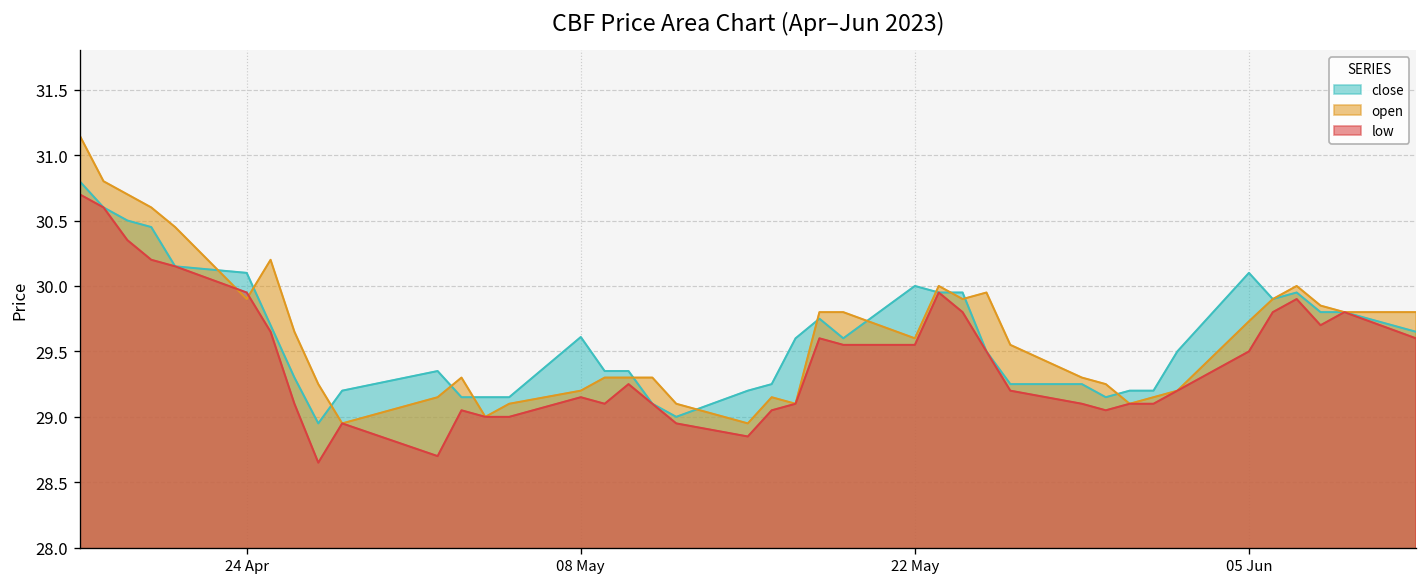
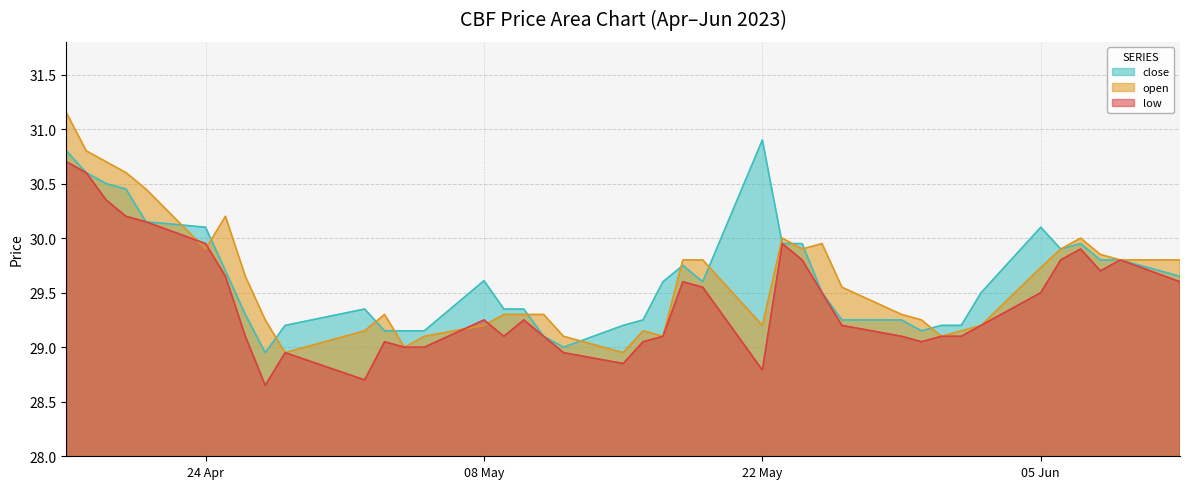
low, 08 May: 29.15 -> 29.25
close, 22 May: 30.0 -> 30.9
open, 22 May: 29.6 -> 29.2
low, 22 May: 29.55 -> 28.79
